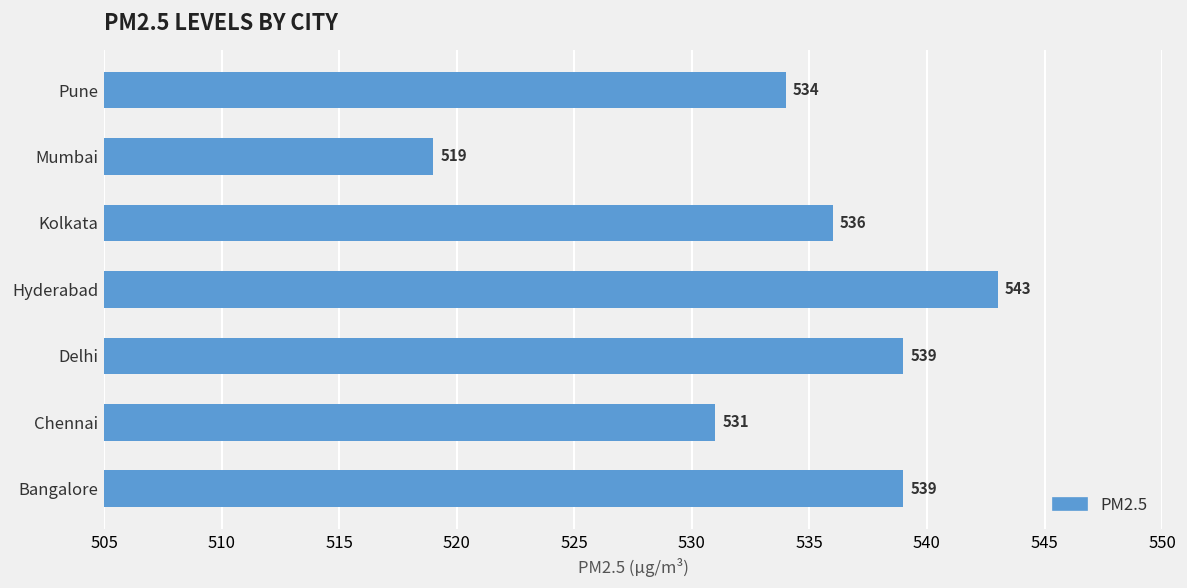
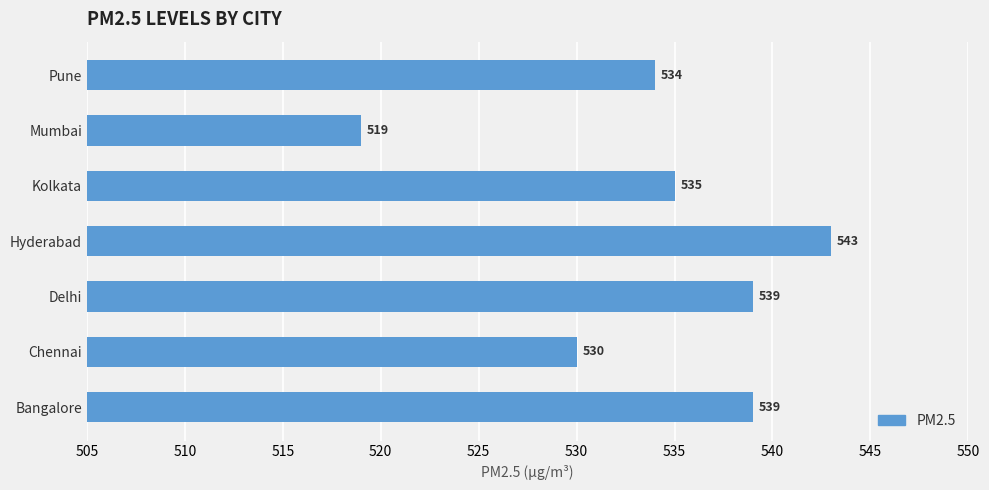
Kolkata: 536 -> 535
Chennai: 531 -> 530
